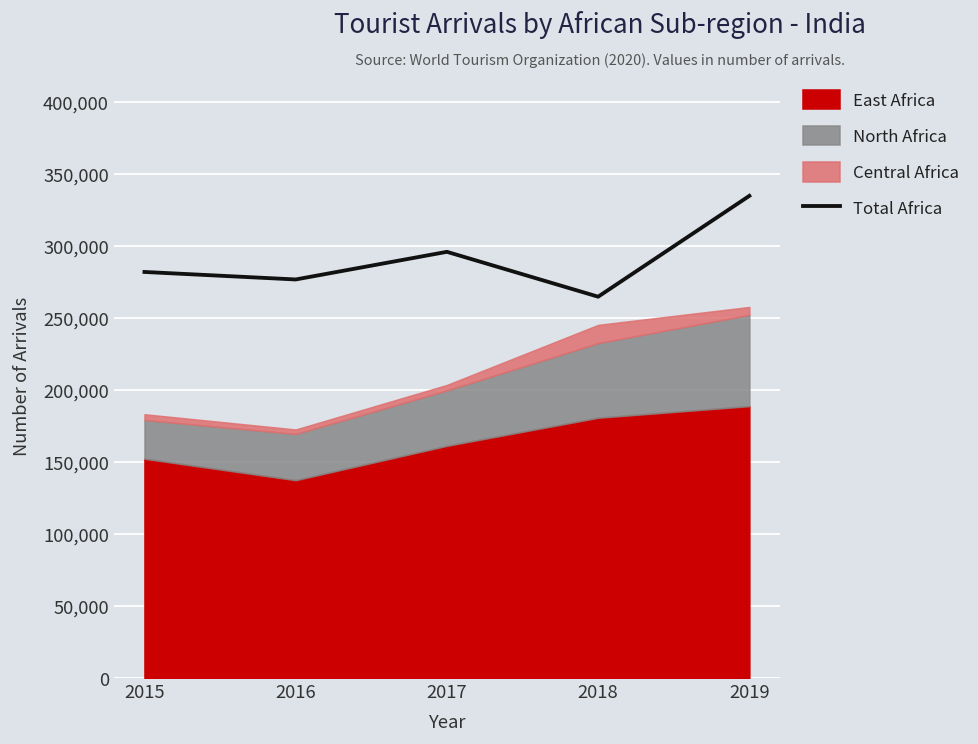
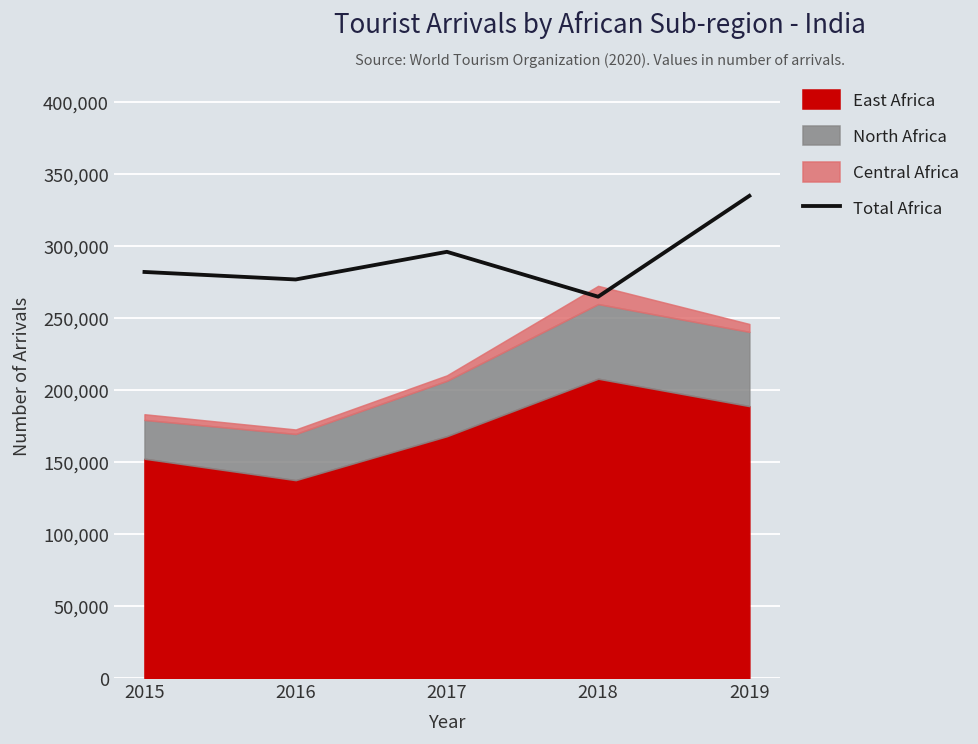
East Africa, 2017: 161,000 -> 168,000
East Africa, 2018: 181,000 -> 208,000
North Africa, 2019: 63,000 -> 52,000
